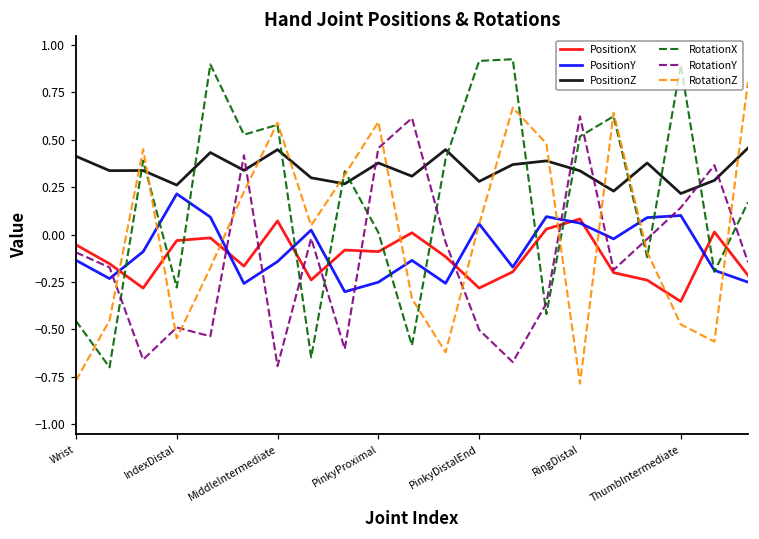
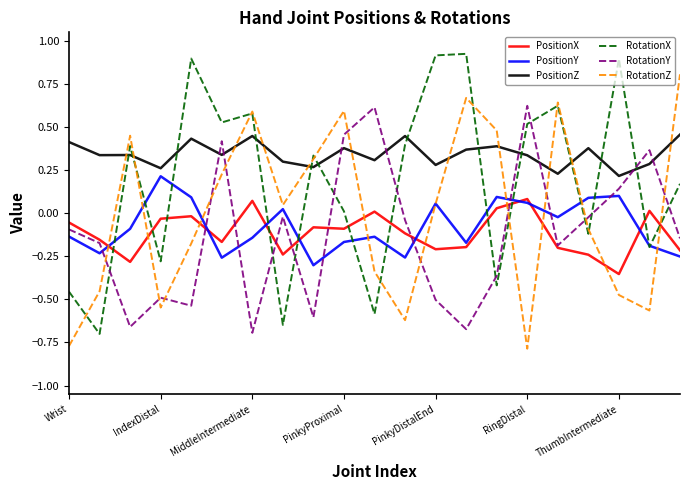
PositionY, PinkyProximal: -0.25 -> -0.17
PositionX, PinkyDistalEnd: -0.28 -> -0.21
